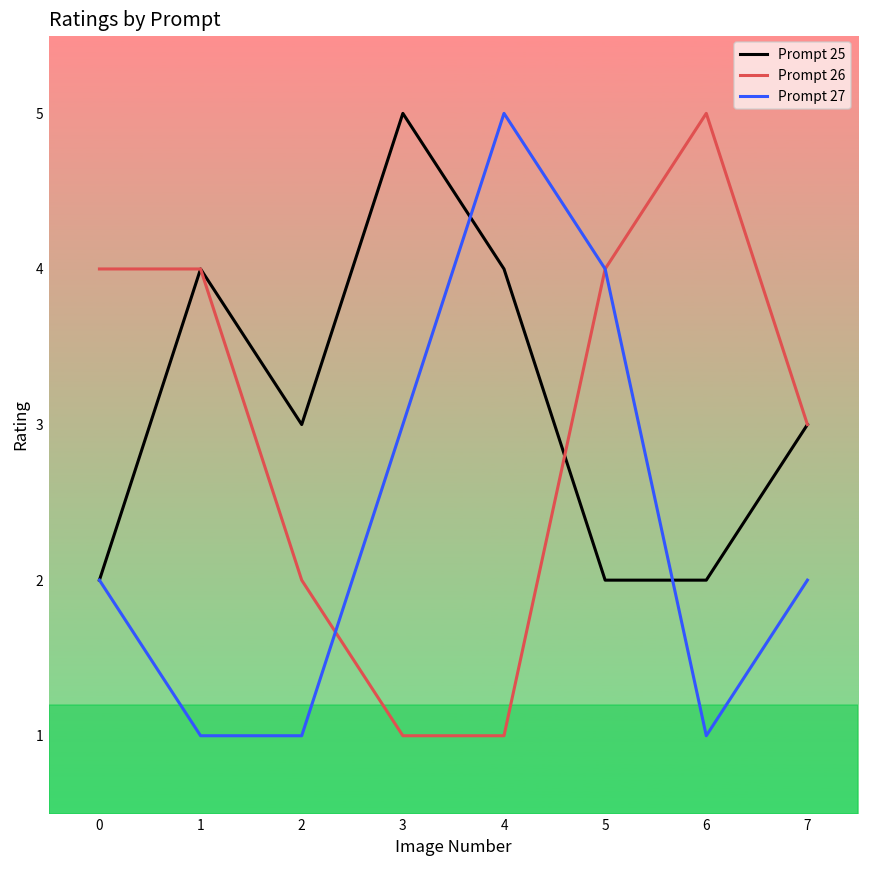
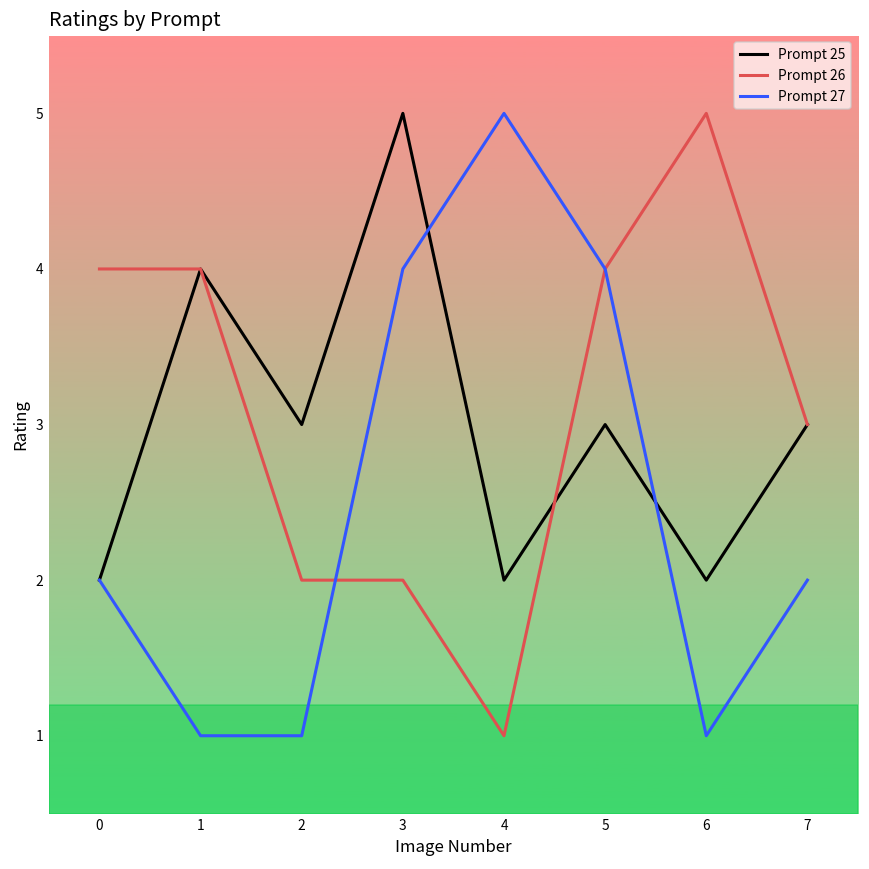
Prompt 26, 3: 1 -> 2
Prompt 27, 3: 3 -> 4
Prompt 25, 4: 4 -> 2
Prompt 25, 5: 2 -> 3
